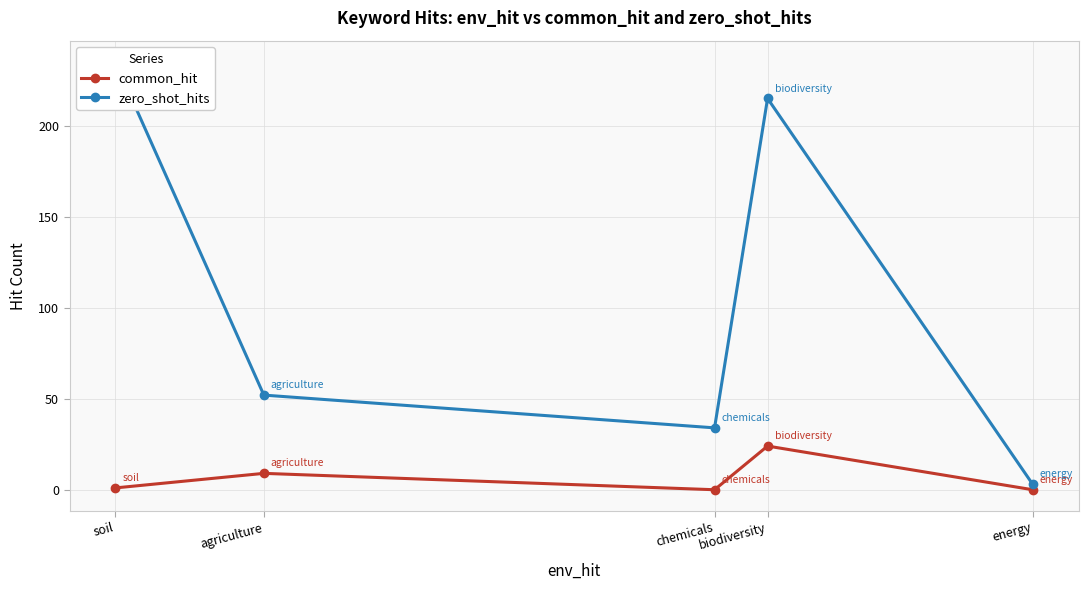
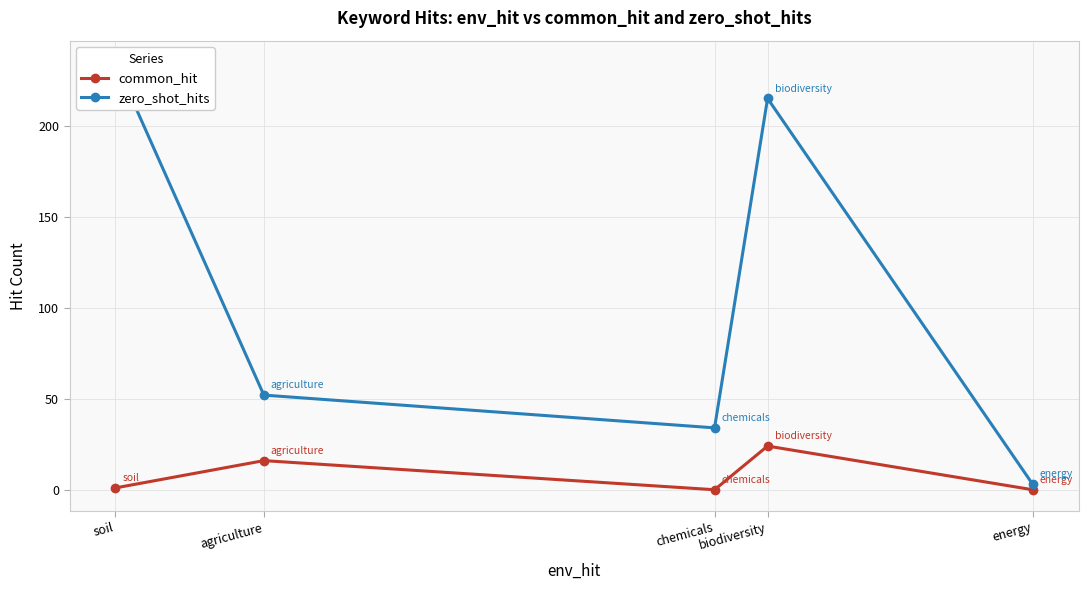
common_hit, agriculture: 9 -> 16
